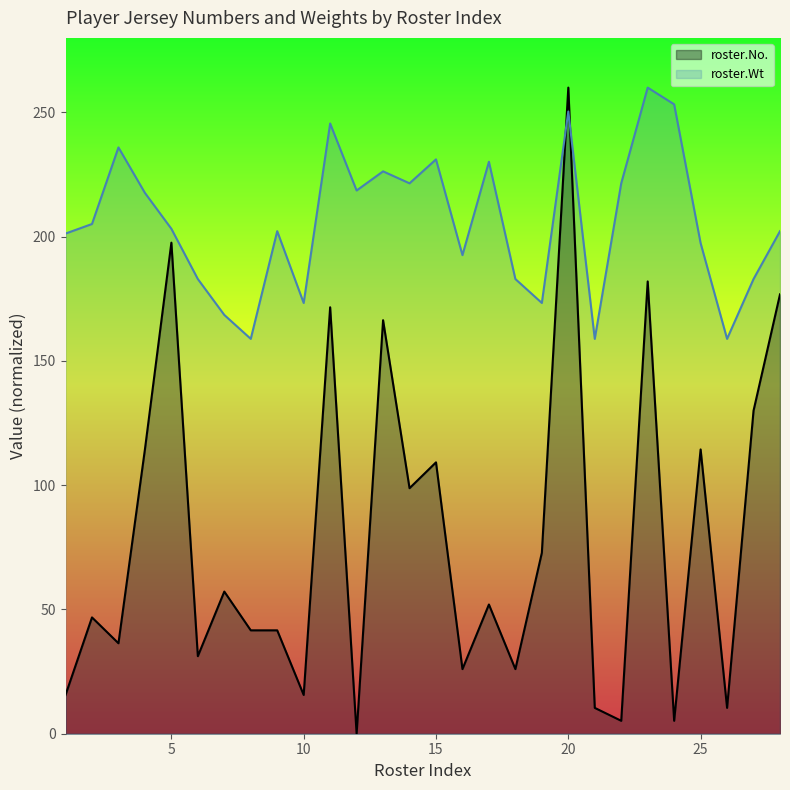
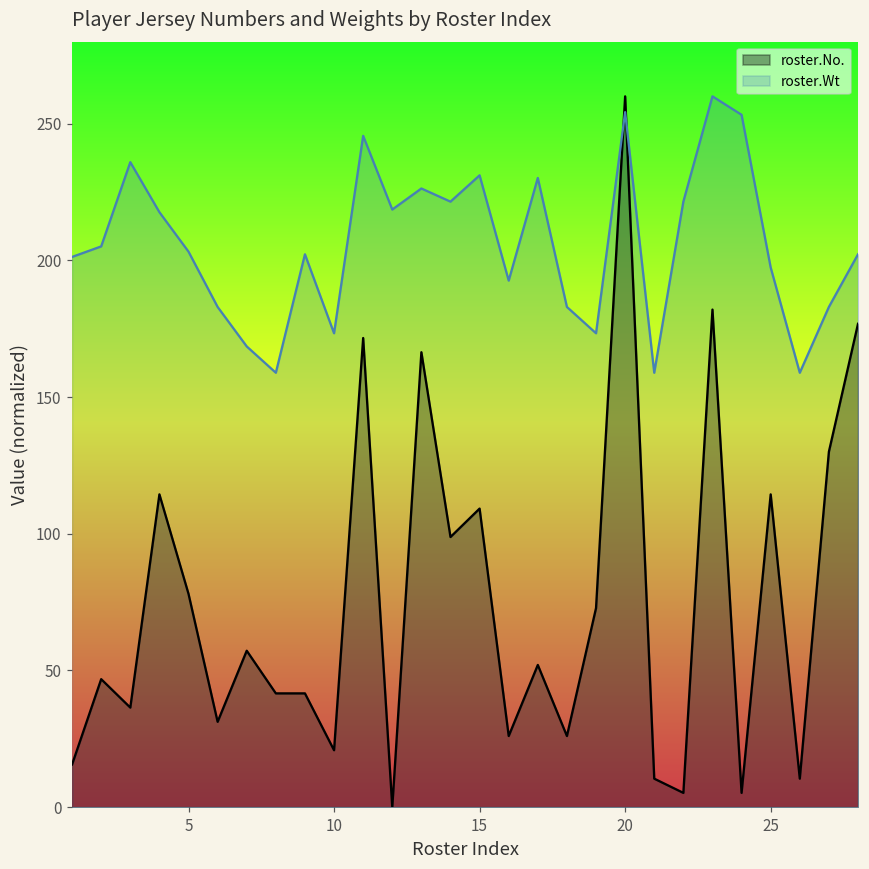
roster.No., 5: 198 -> 78
roster.No., 10: 16 -> 21
roster.Wt, 20: 250 -> 254
